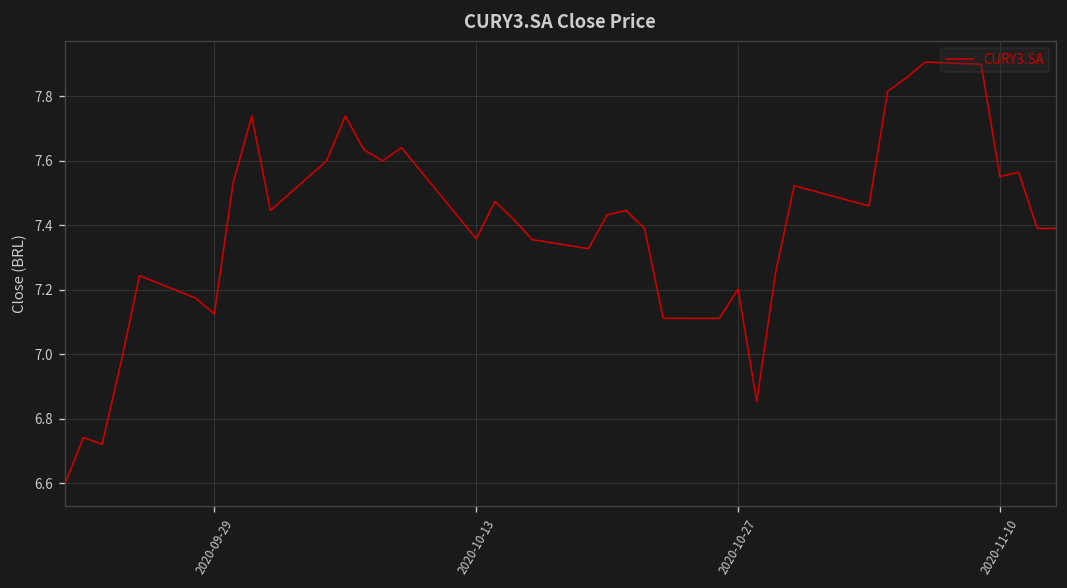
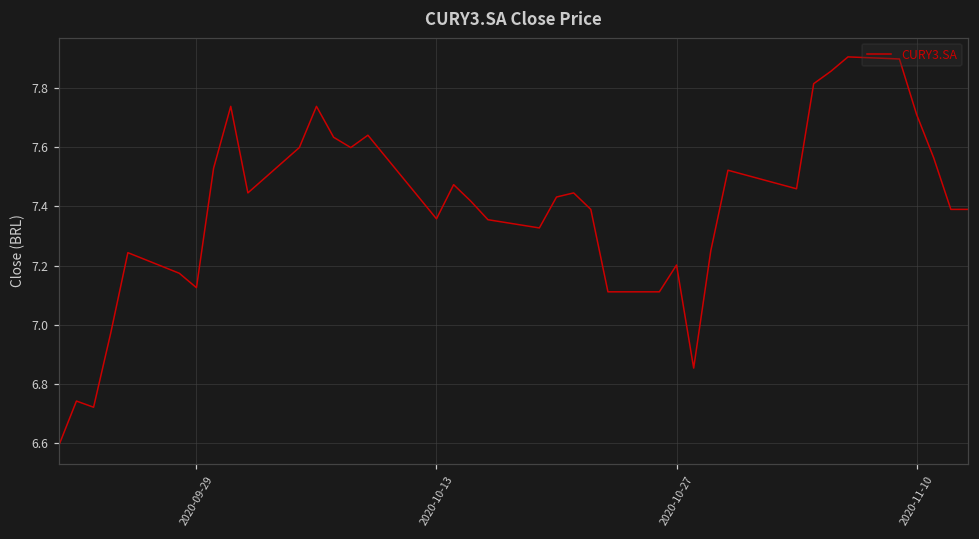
2020-11-10: 7.55 -> 7.71
